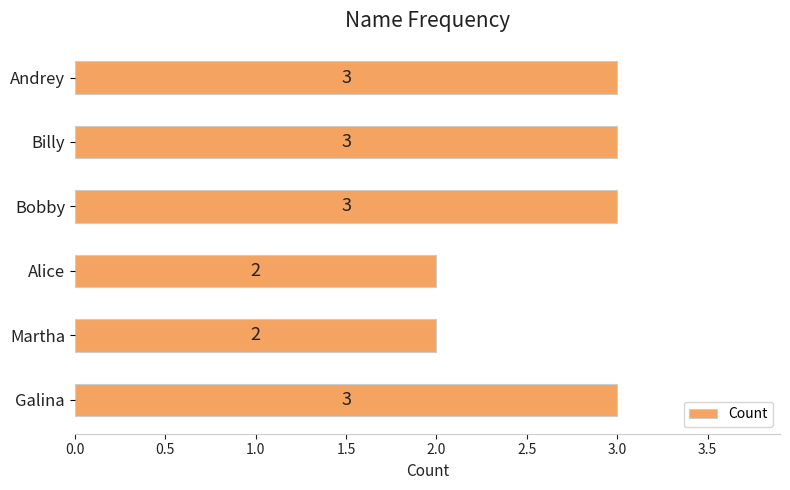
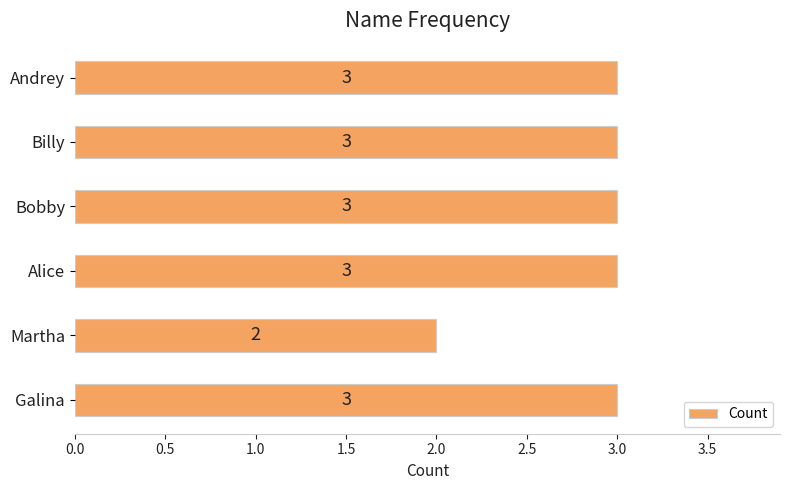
Alice: 2 -> 3
